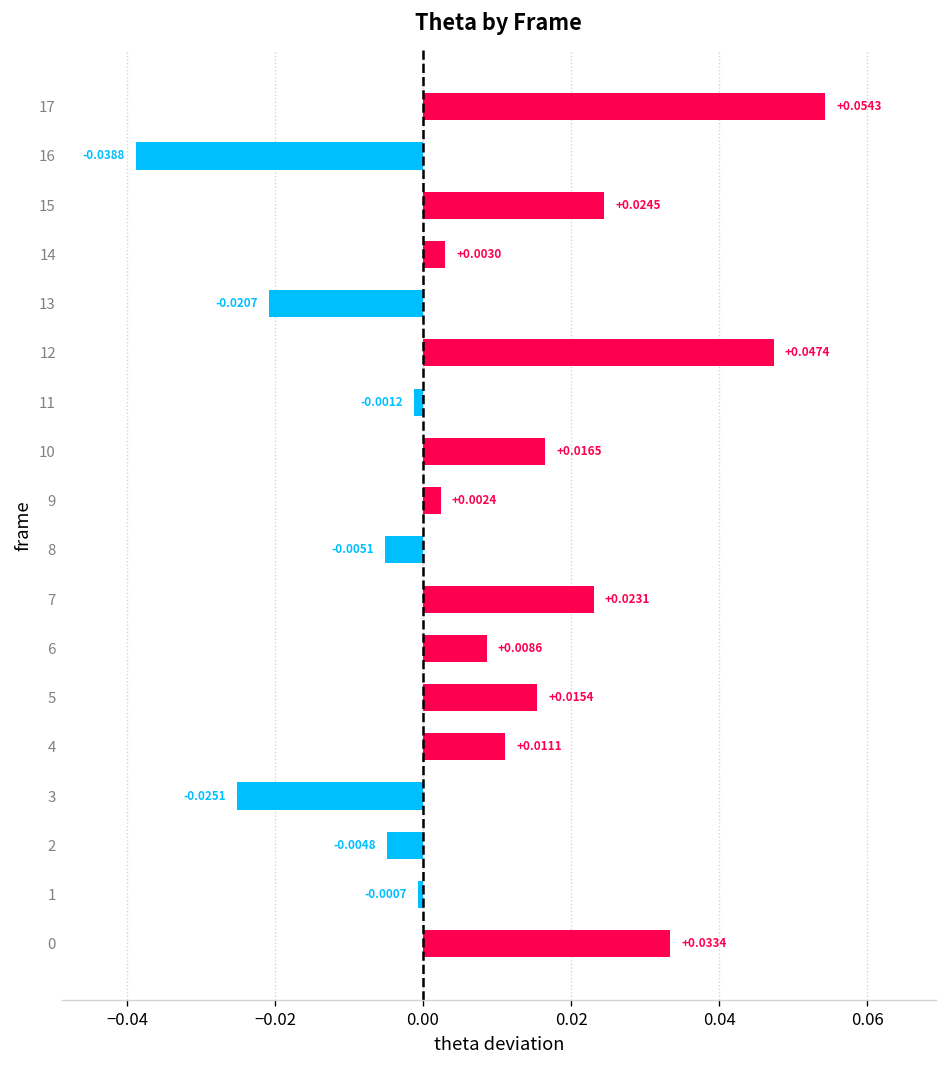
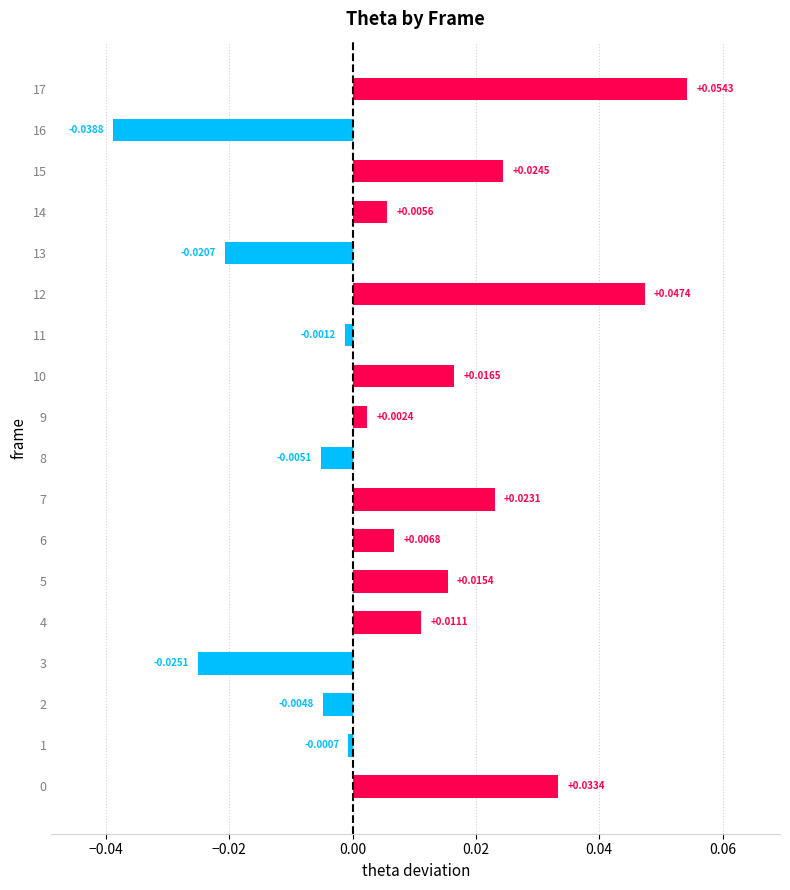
14: +0.0030 -> +0.0056
6: +0.0086 -> +0.0068
